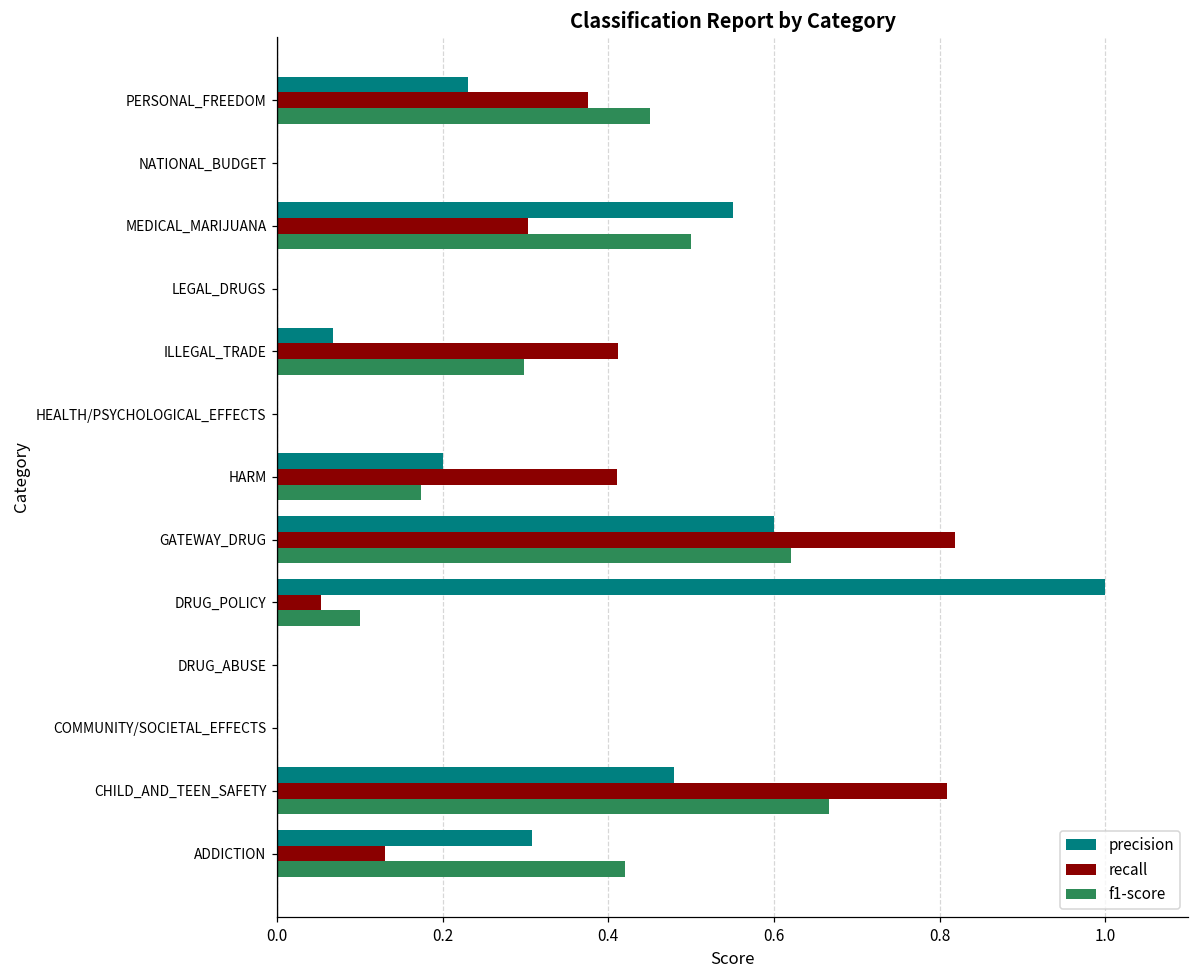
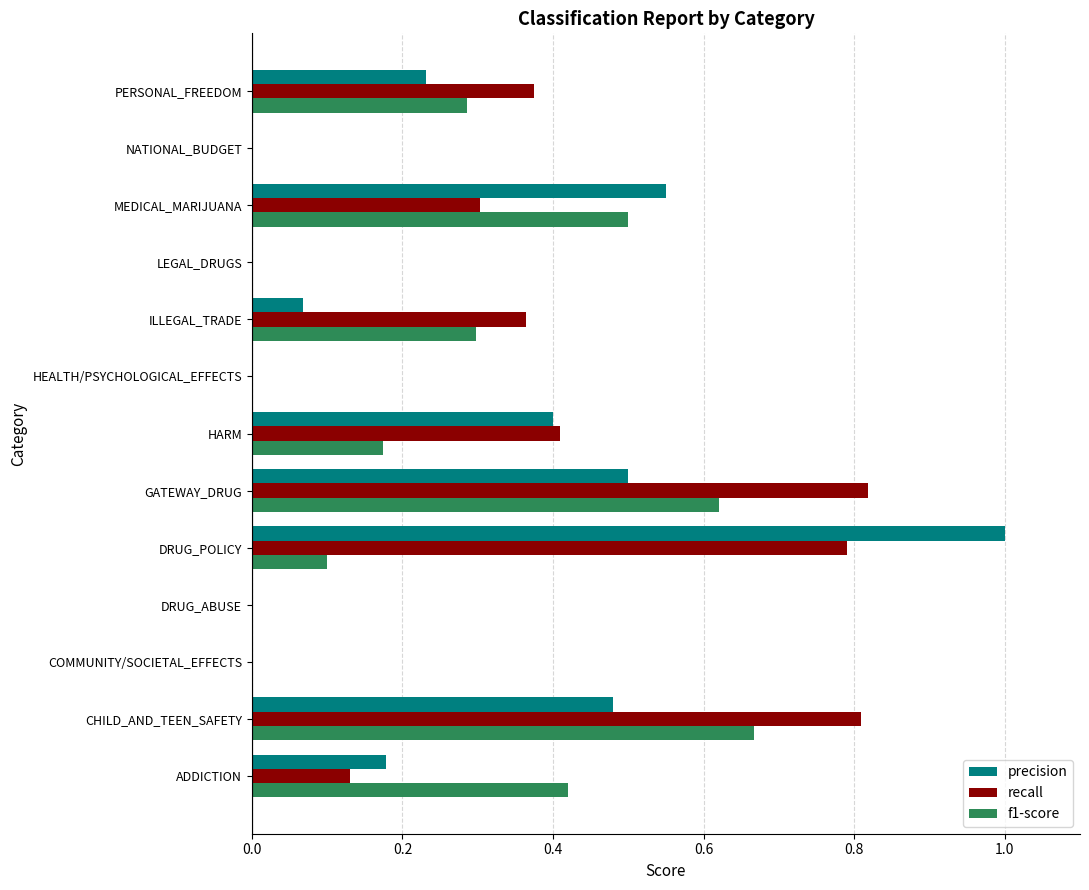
f1-score, PERSONAL_FREEDOM: 0.45 -> 0.29
recall, ILLEGAL_TRADE: 0.41 -> 0.36
precision, HARM: 0.2 -> 0.4
precision, GATEWAY_DRUG: 0.6 -> 0.5
recall, DRUG_POLICY: 0.05 -> 0.79
precision, ADDICTION: 0.31 -> 0.18
